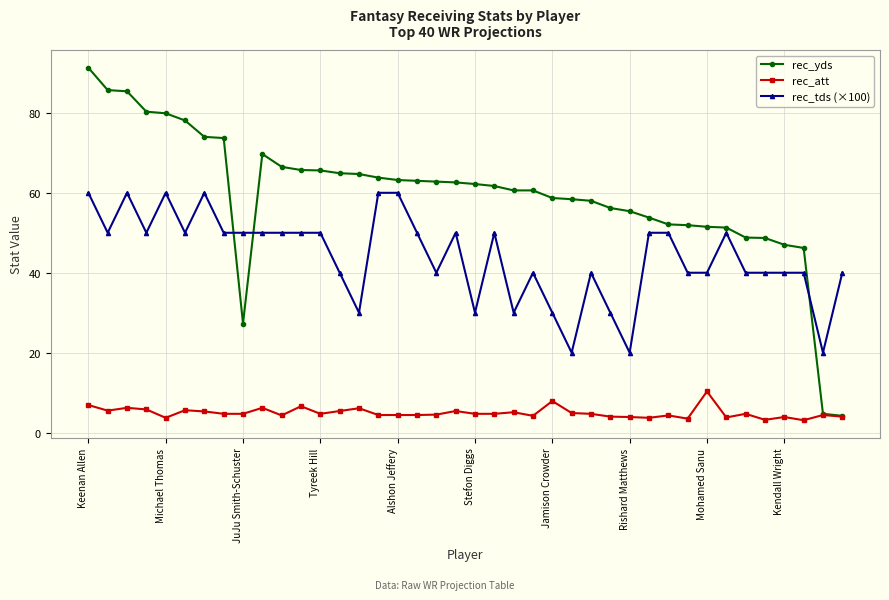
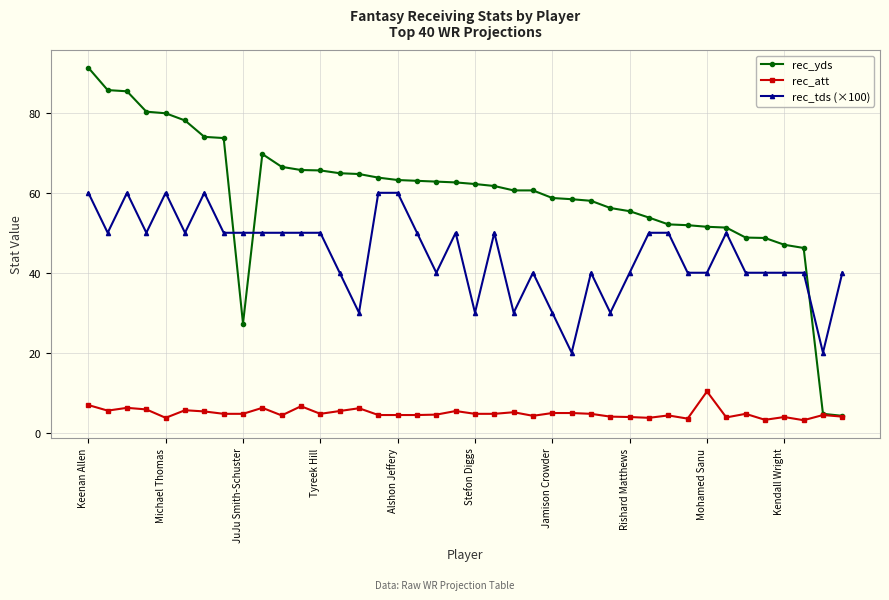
rec_att, Jamison Crowder: 8 -> 5
rec_tds (×100), Rishard Matthews: 20 -> 40
